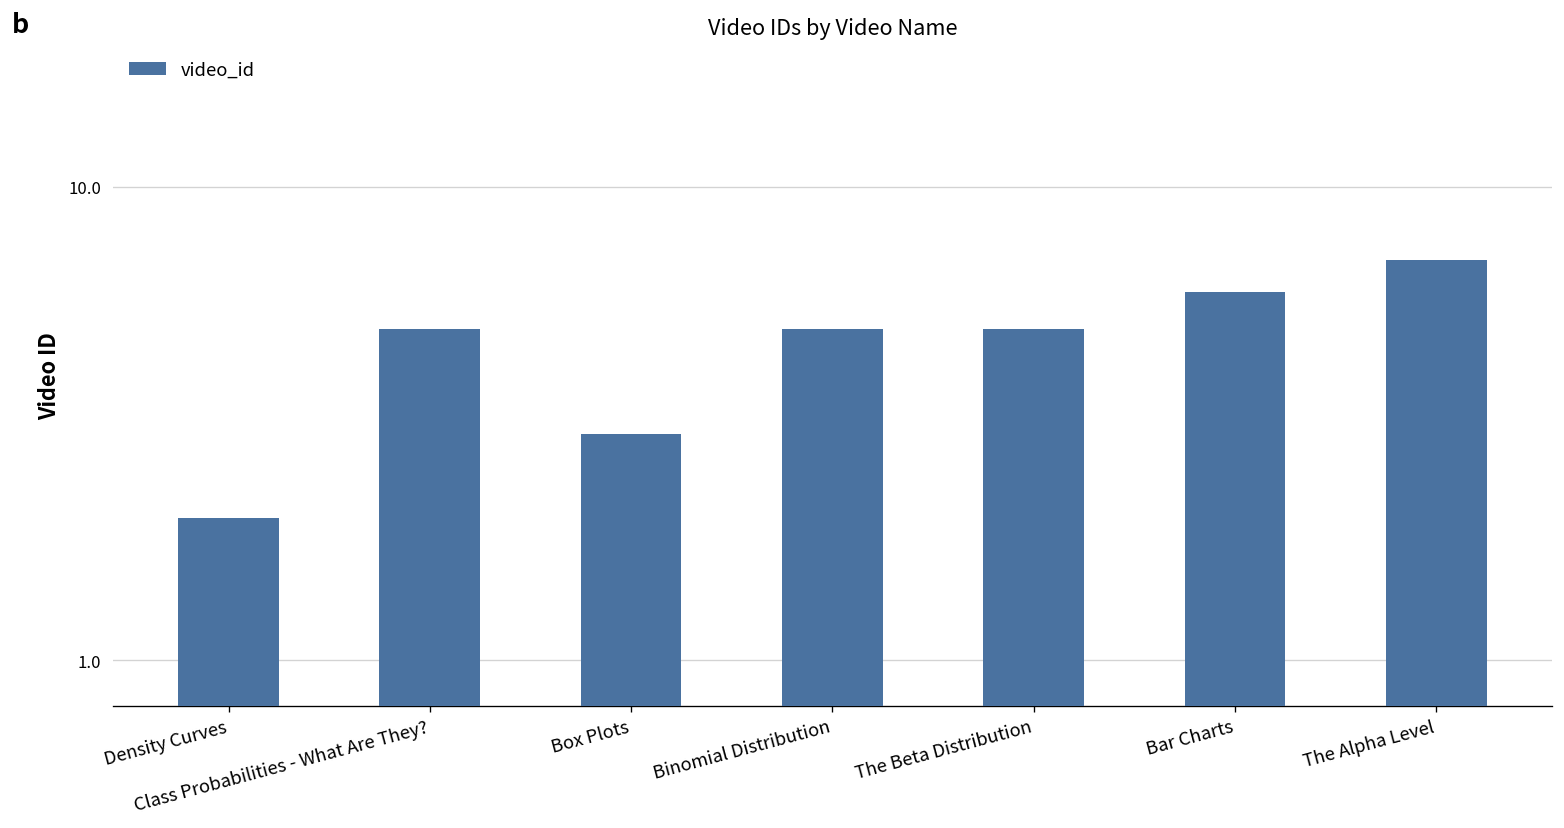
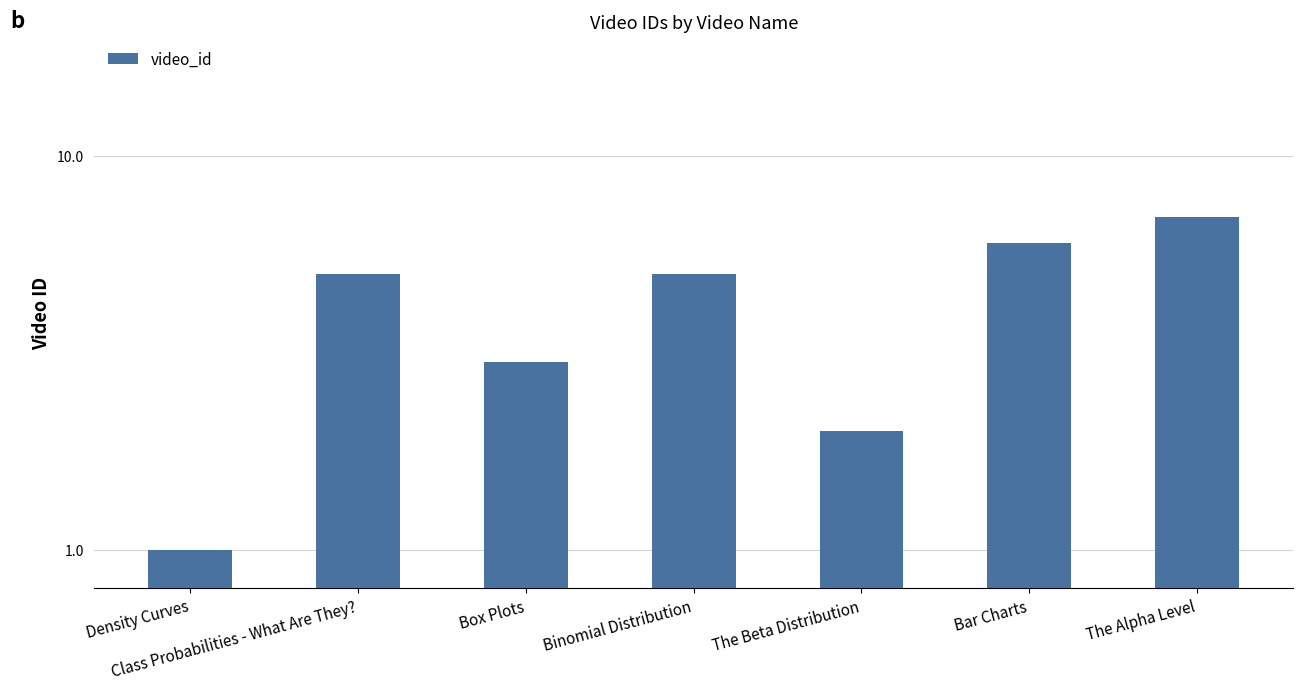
Density Curves: 2 -> 1
The Beta Distribution: 5 -> 2
